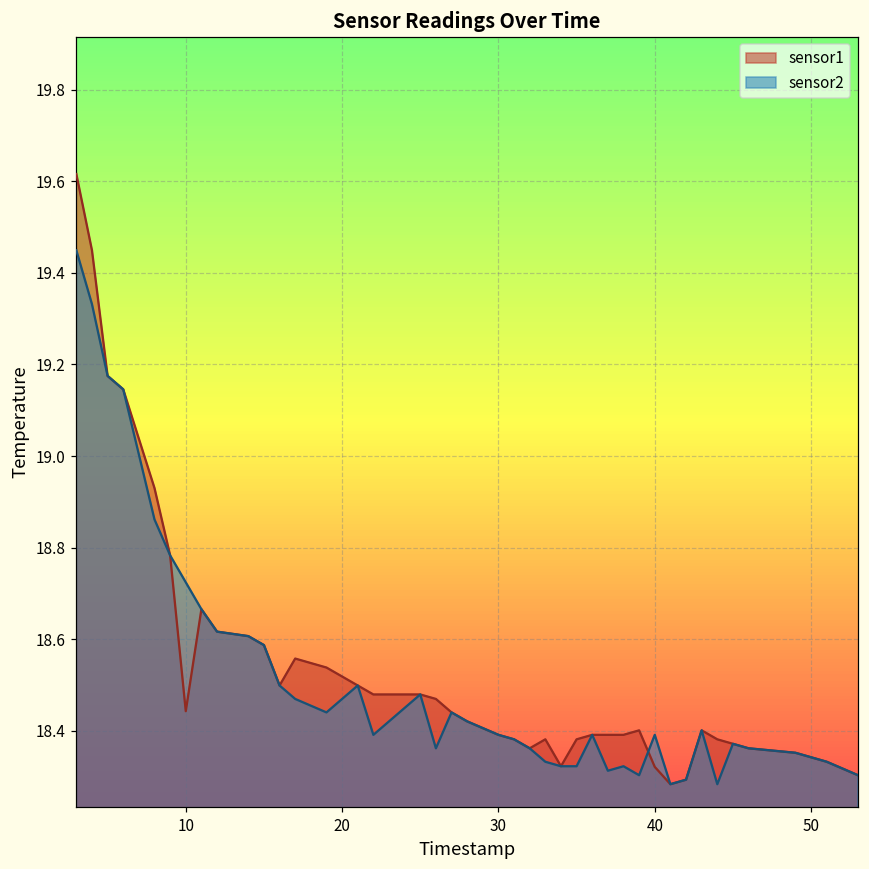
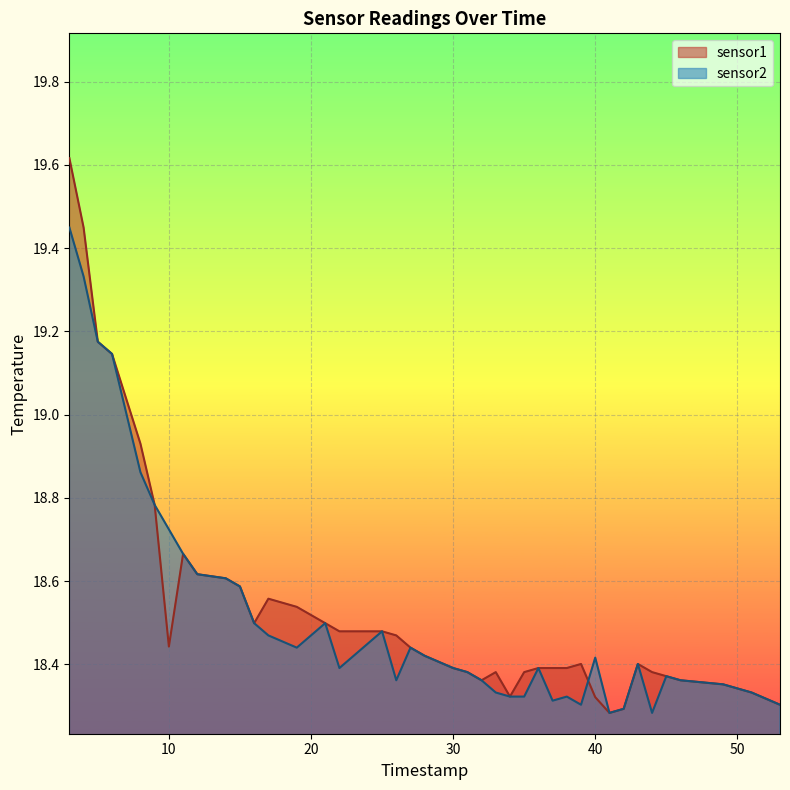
sensor2, 40: 18.39 -> 18.42
